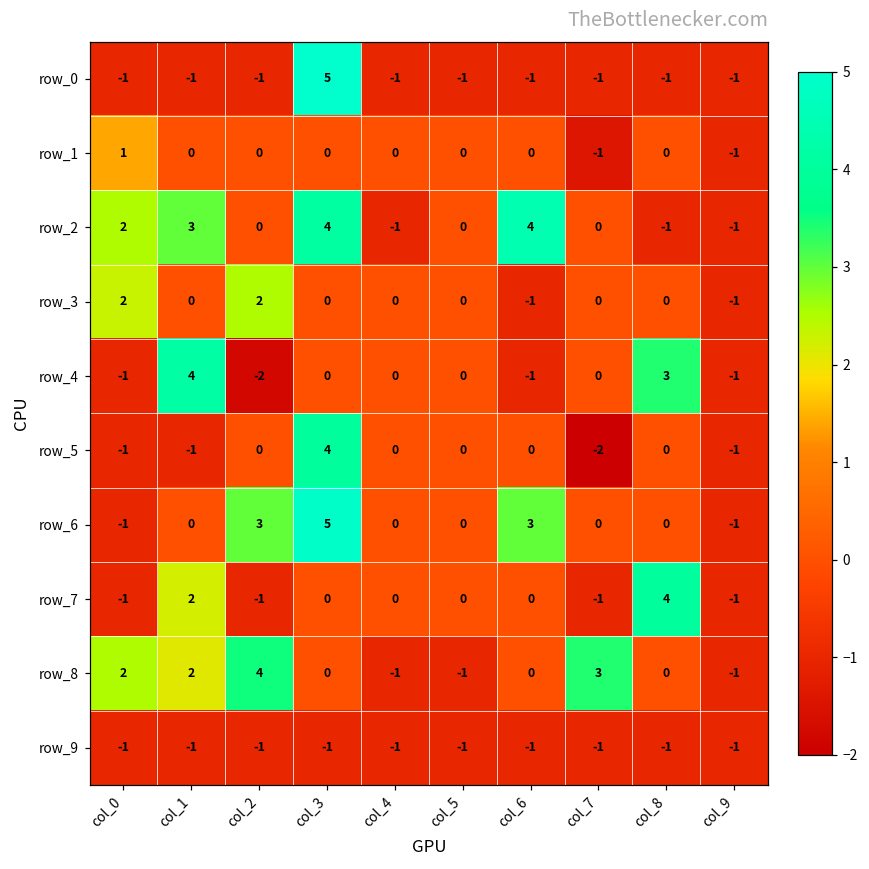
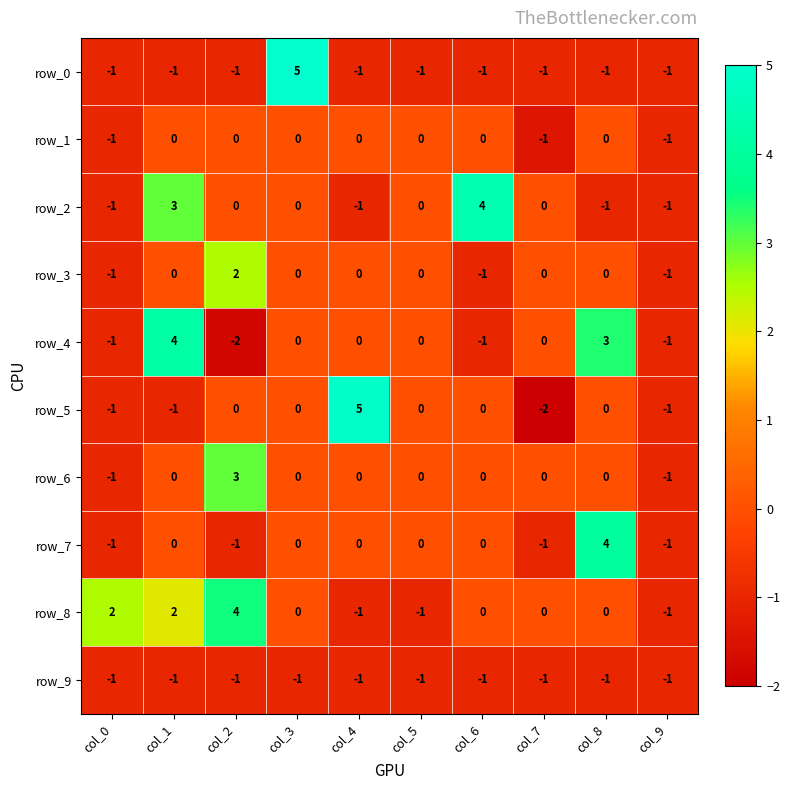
row_1, col_0: 1 -> -1
row_2, col_0: 2 -> -1
row_2, col_3: 4 -> 0
row_3, col_0: 2 -> -1
row_5, col_3: 4 -> 0
row_5, col_4: 0 -> 5
row_6, col_3: 5 -> 0
row_6, col_6: 3 -> 0
row_7, col_1: 2 -> 0
row_8, col_7: 3 -> 0
